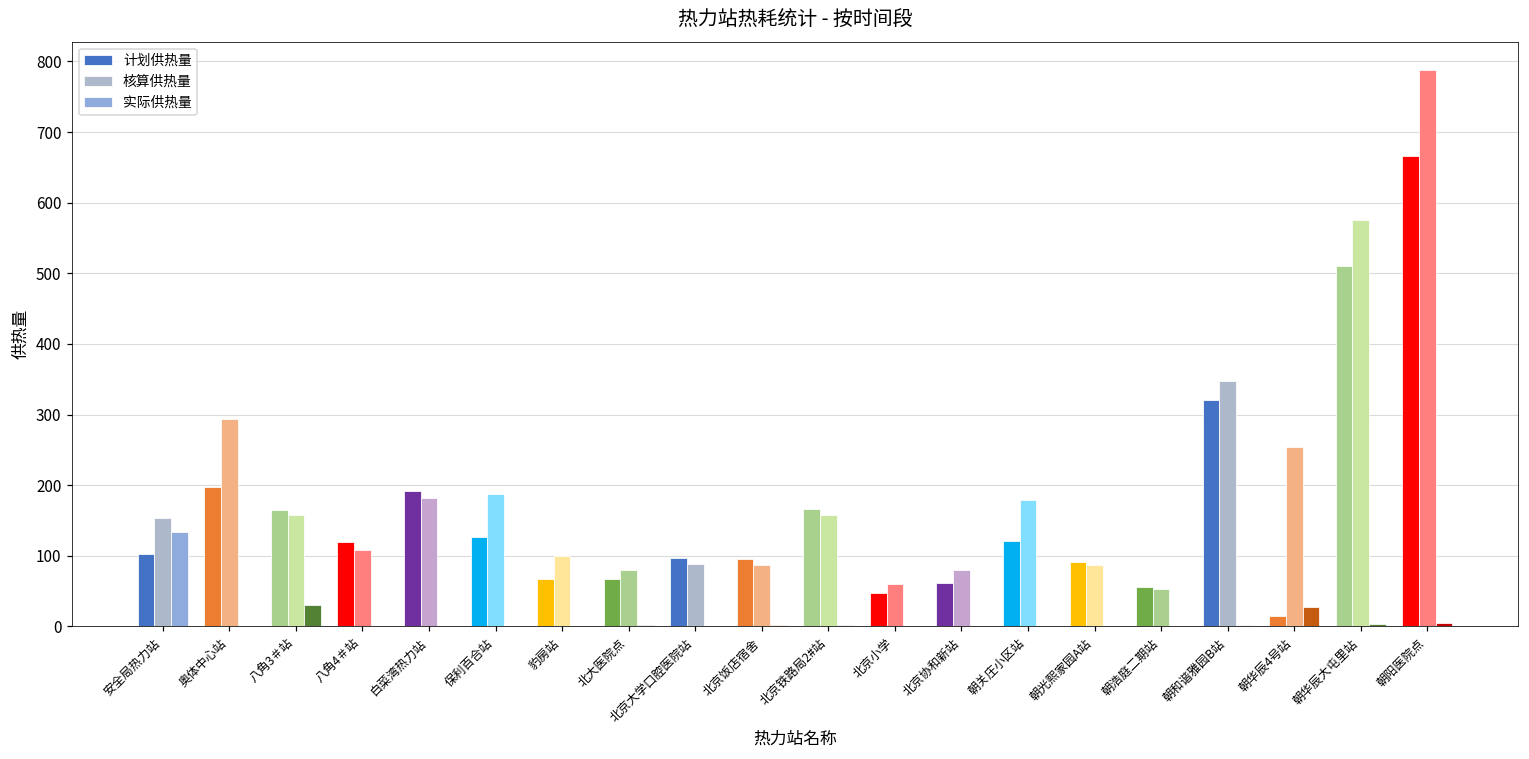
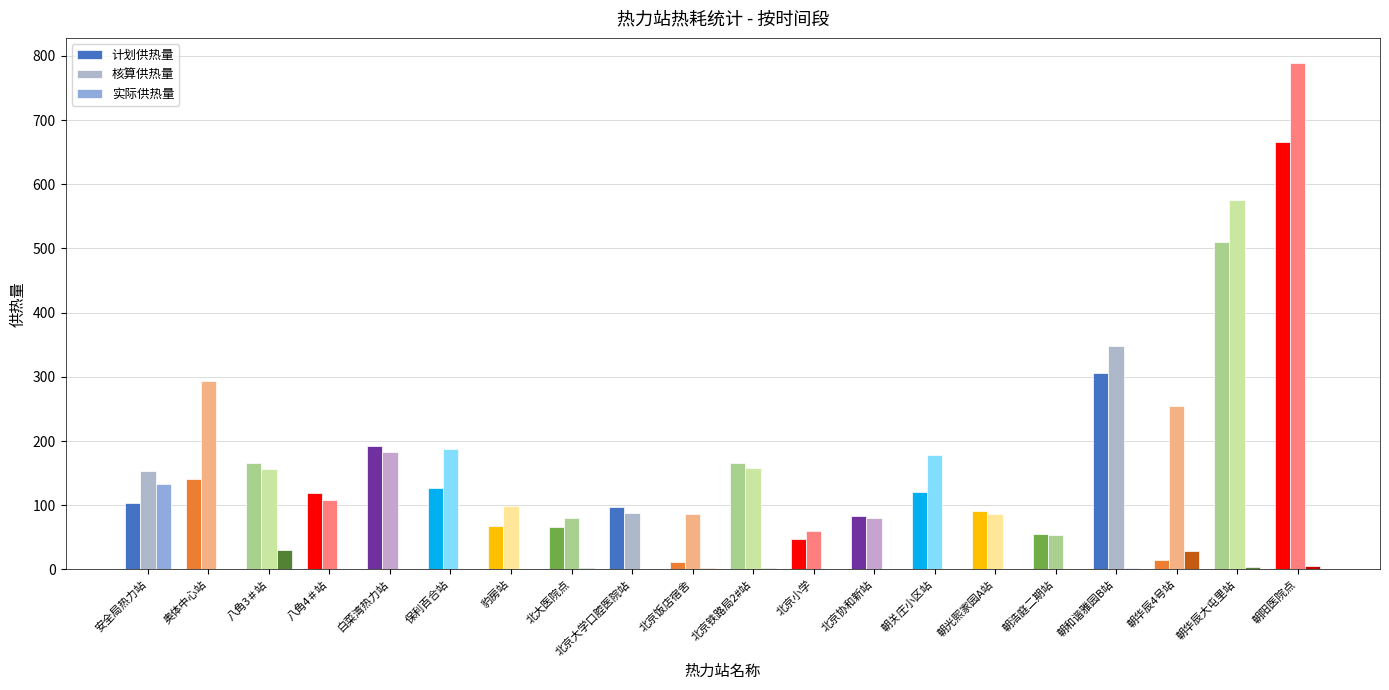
计划供热量, 奥体中心站: 200 -> 140
计划供热量, 北京饭店宿舍: 100 -> 10
计划供热量, 北京协和新站: 60 -> 80
计划供热量, 朝和谐雅园B站: 320 -> 310
